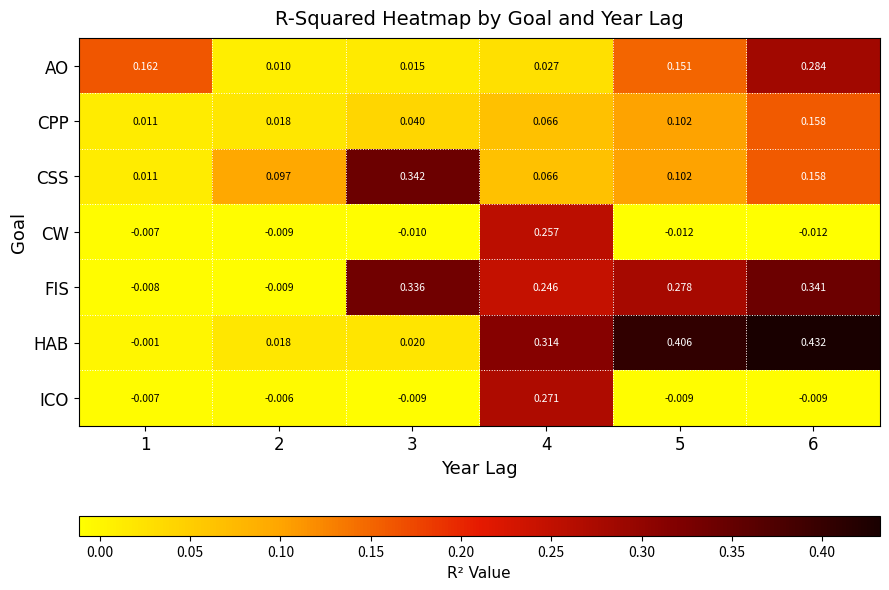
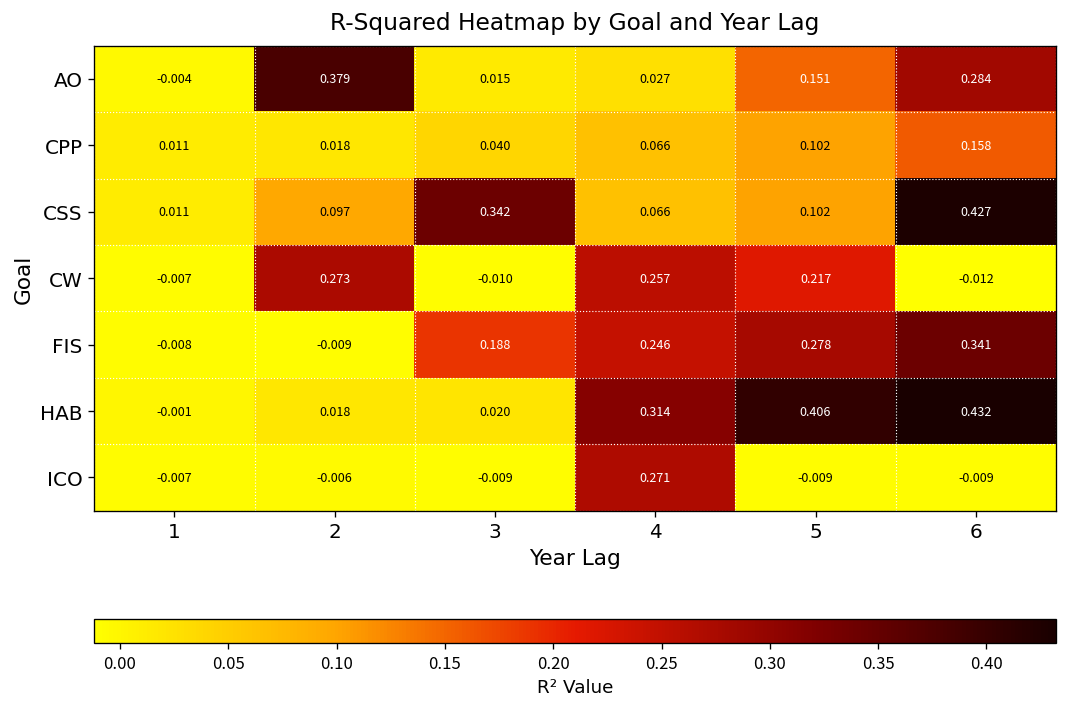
AO, 1: 0.162 -> -0.004
AO, 2: 0.010 -> 0.379
CSS, 6: 0.158 -> 0.427
CW, 2: -0.009 -> 0.273
CW, 5: -0.012 -> 0.217
FIS, 3: 0.336 -> 0.188
